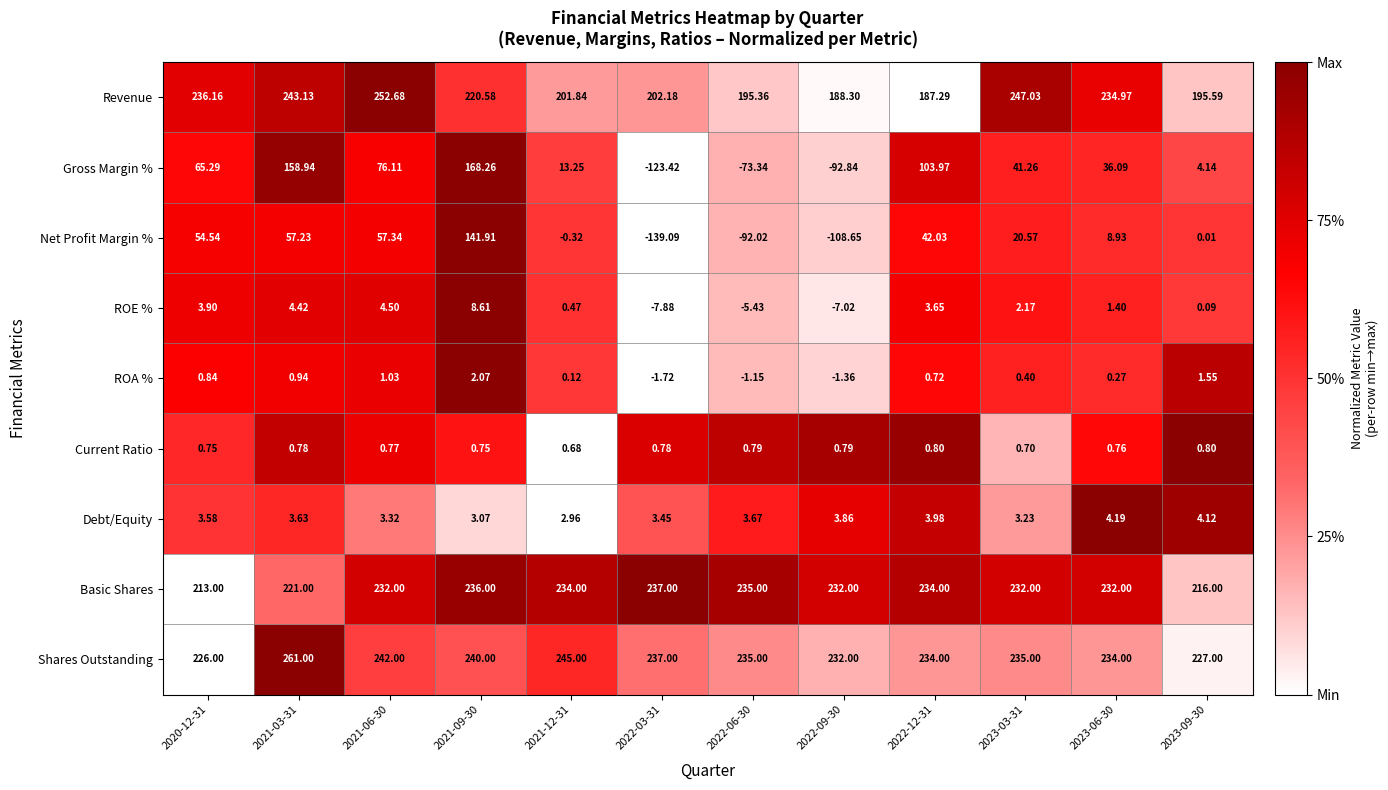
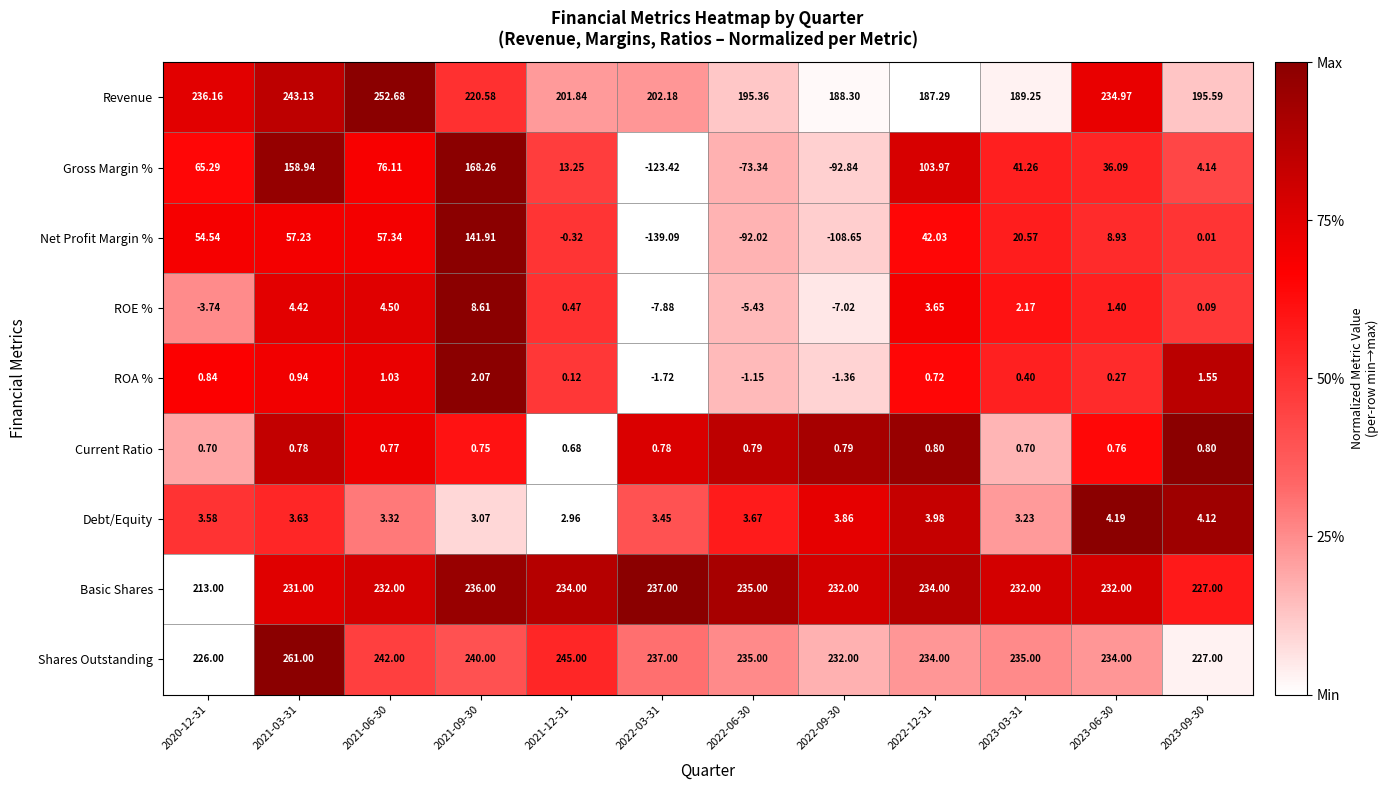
Revenue, 2023-03-31: 247.03 -> 189.25
ROE %, 2020-12-31: 3.90 -> -3.74
Current Ratio, 2020-12-31: 0.75 -> 0.70
Basic Shares, 2021-03-31: 221.00 -> 231.00
Basic Shares, 2023-09-30: 216.00 -> 227.00
